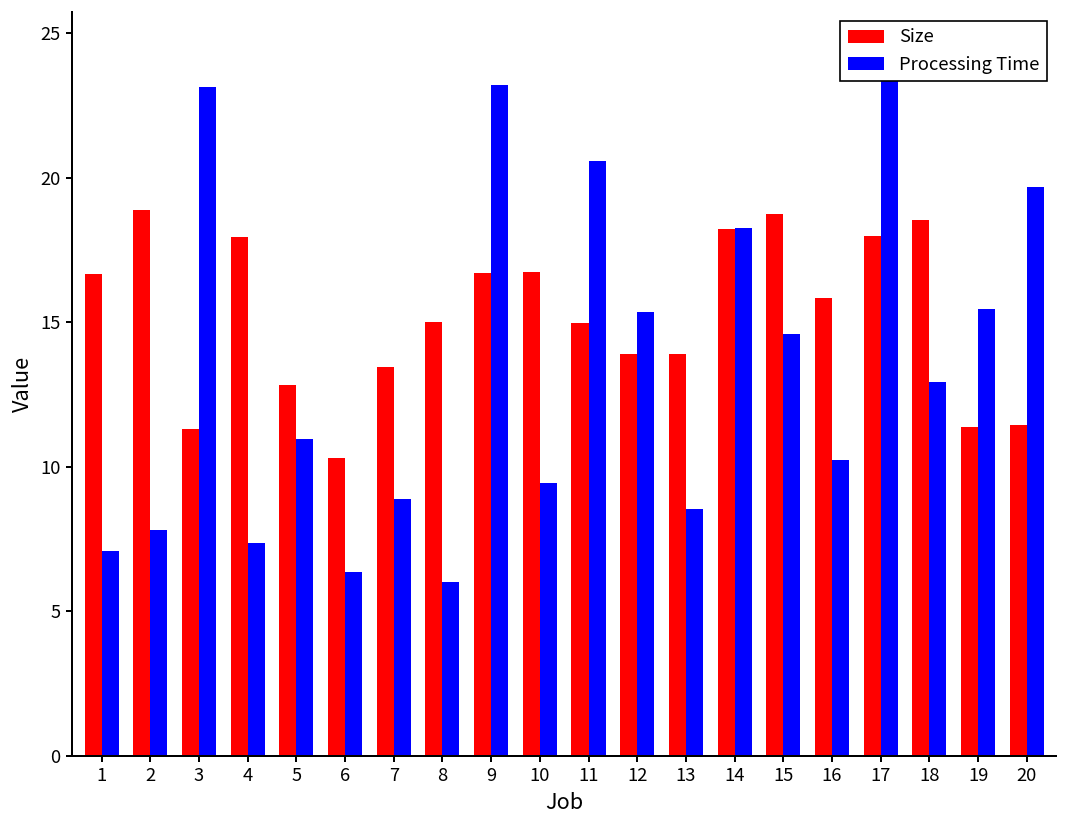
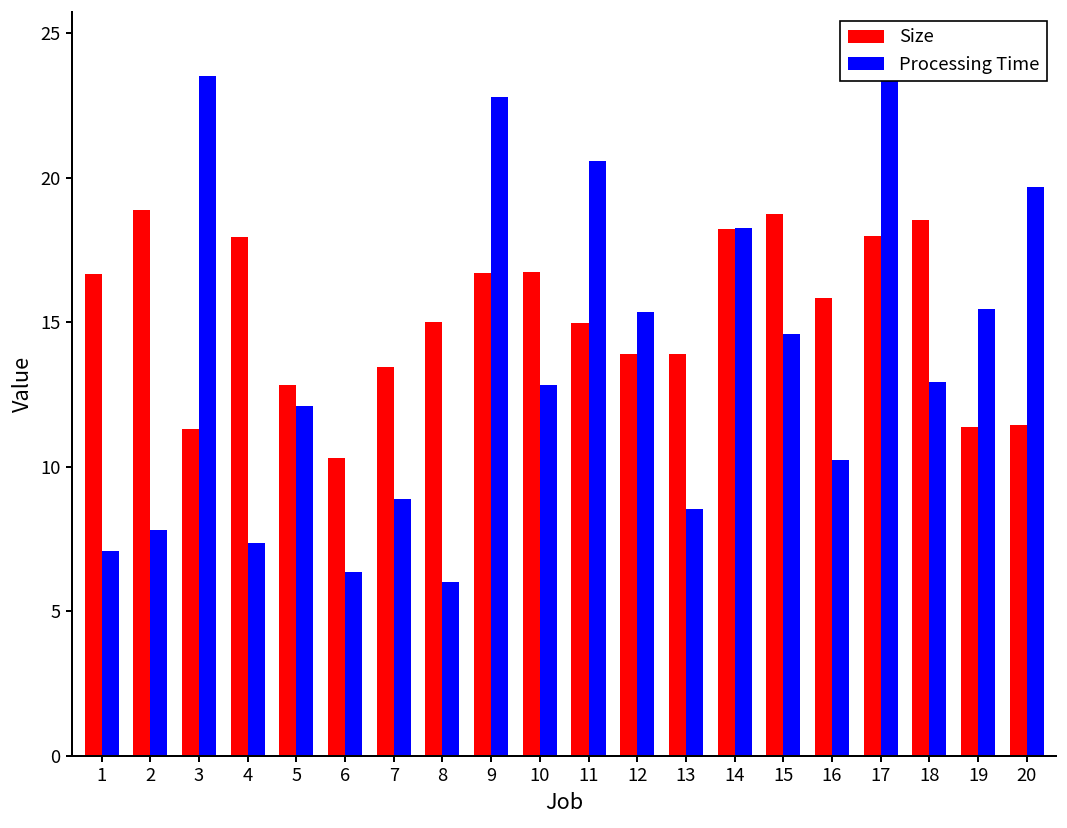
Processing Time, 3: 23.1 -> 23.5
Processing Time, 5: 11.0 -> 12.1
Processing Time, 9: 23.2 -> 22.8
Processing Time, 10: 9.4 -> 12.8
